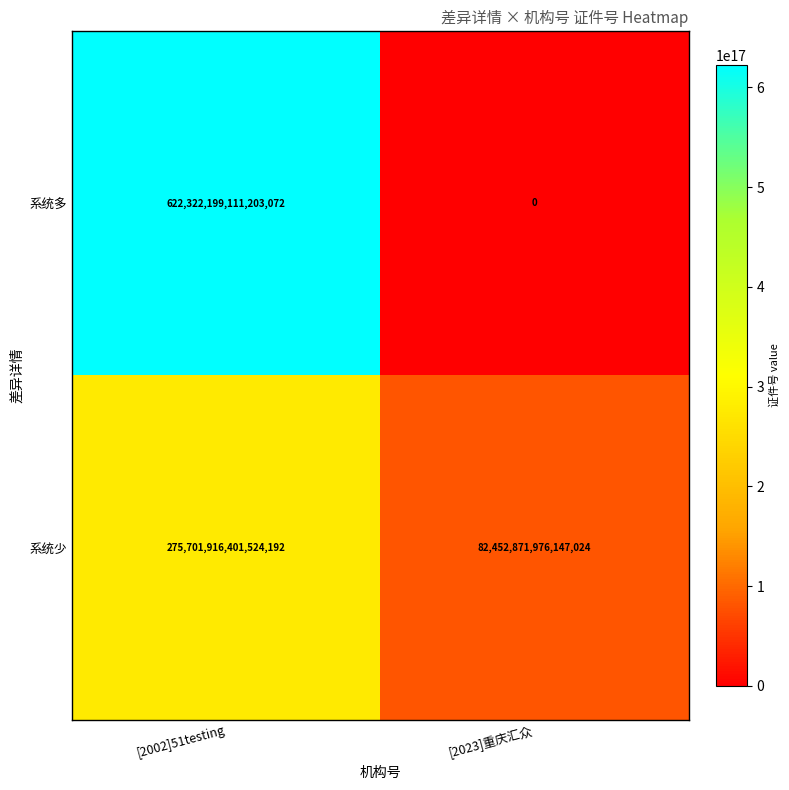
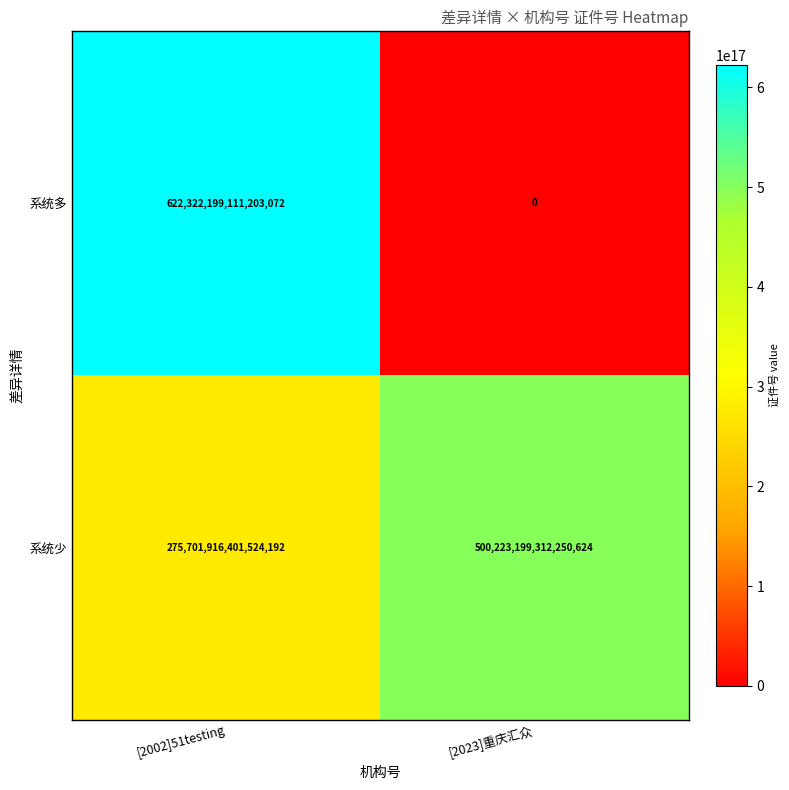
系统少, [2023]重庆汇众: 82,452,871,976,147,024 -> 500,223,199,312,250,624
